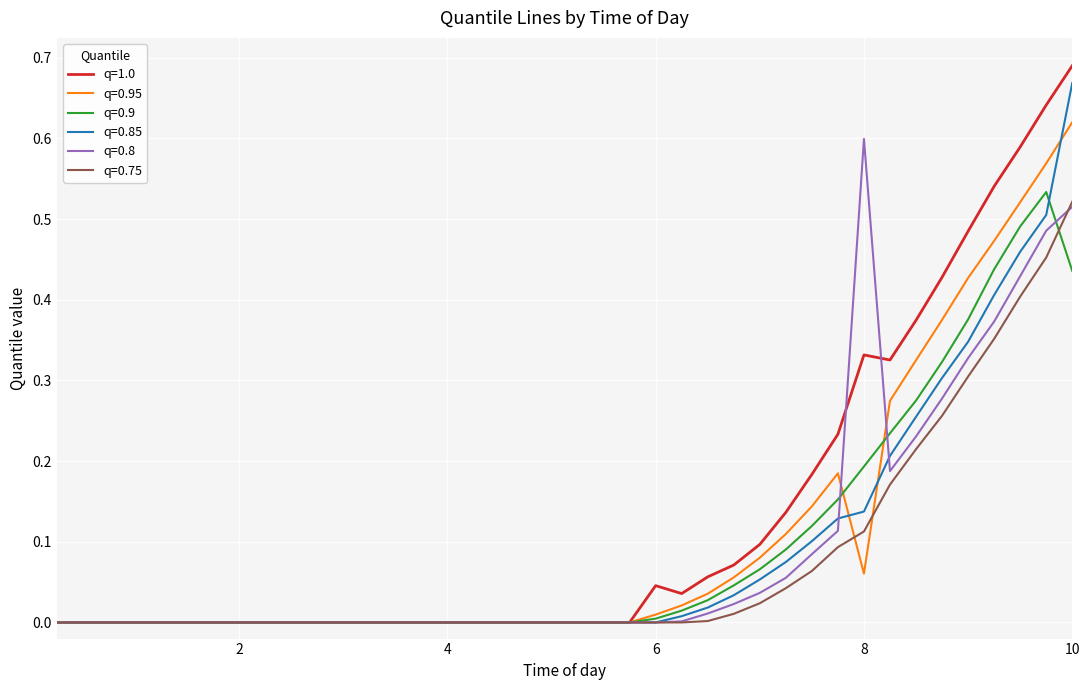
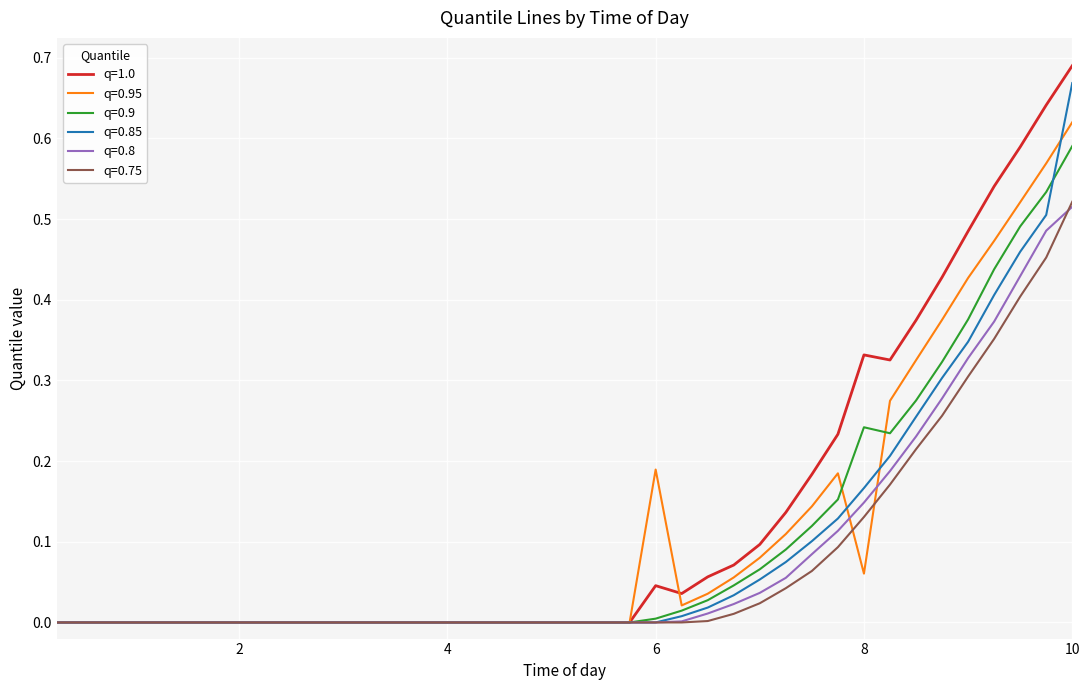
q=0.95, 6: 0.01 -> 0.19
q=0.9, 8: 0.19 -> 0.24
q=0.85, 8: 0.14 -> 0.17
q=0.8, 8: 0.60 -> 0.15
q=0.75, 8: 0.11 -> 0.13
q=0.9, 10: 0.44 -> 0.59
